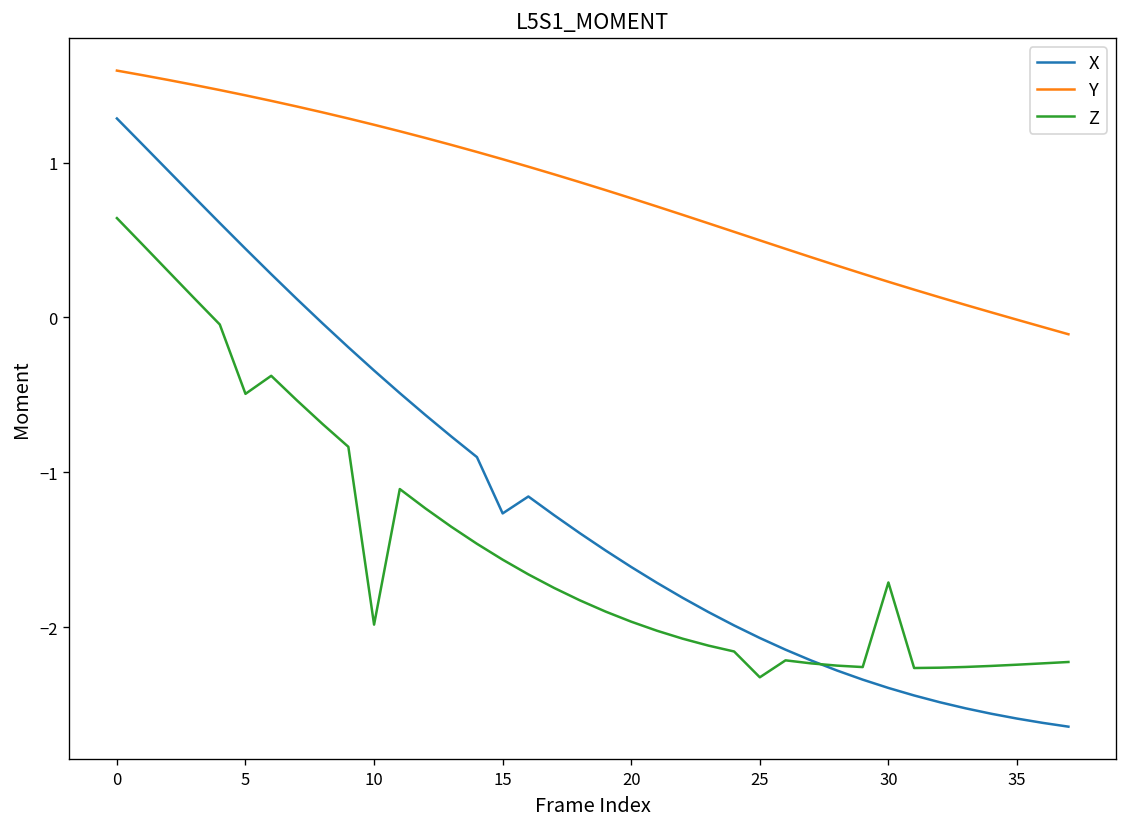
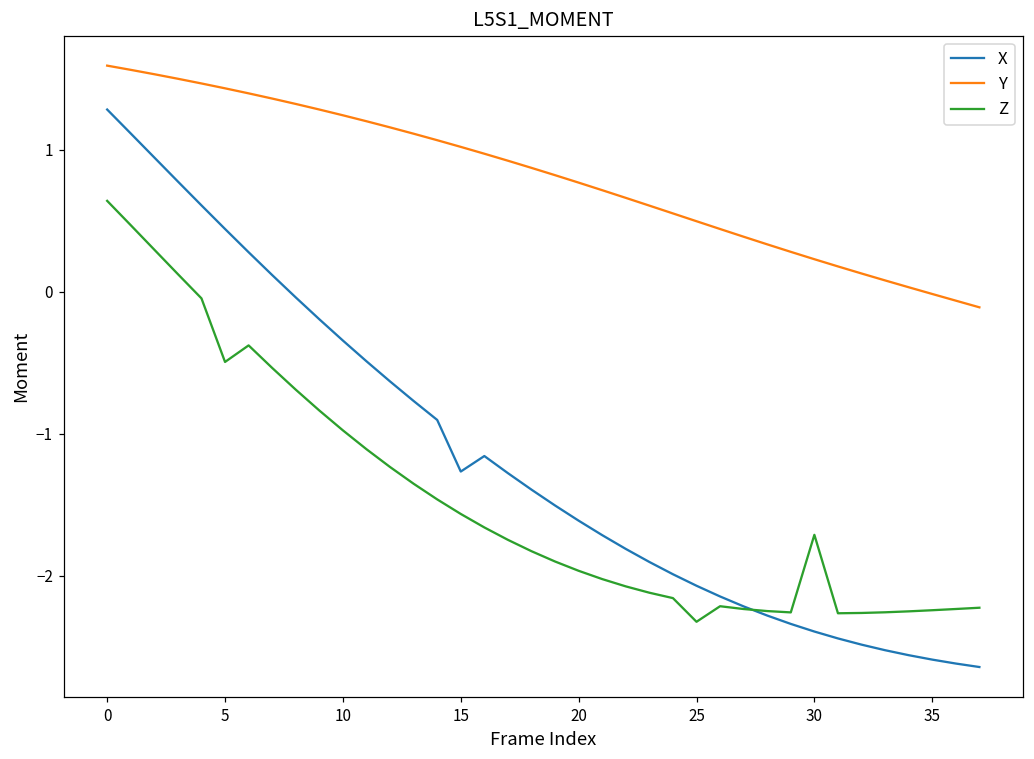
Z, 10: -1.98 -> -0.98
